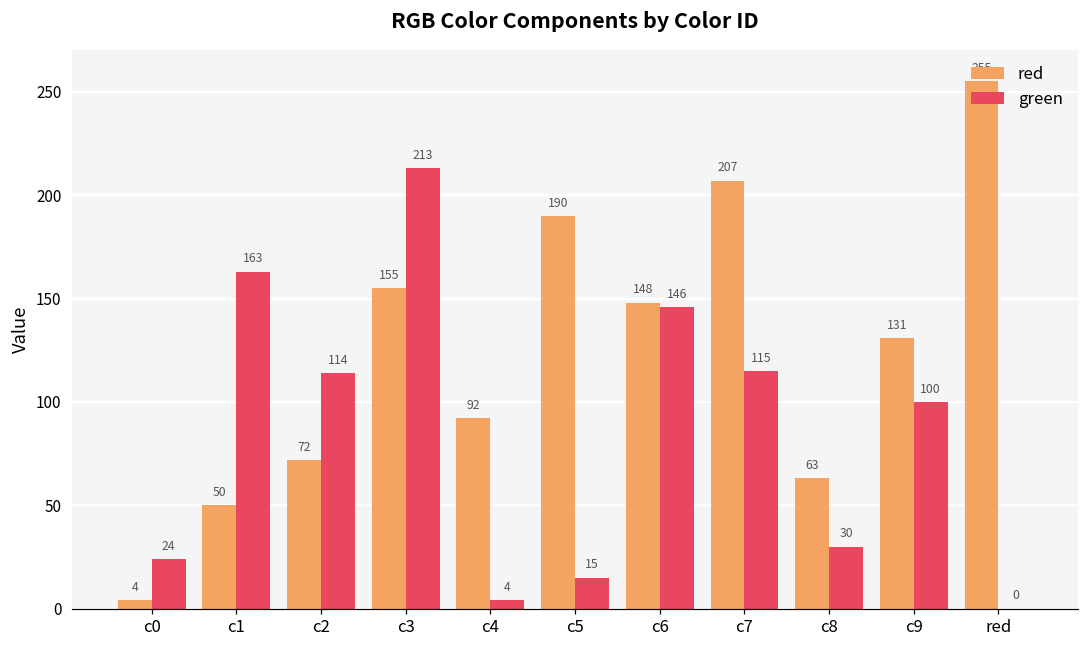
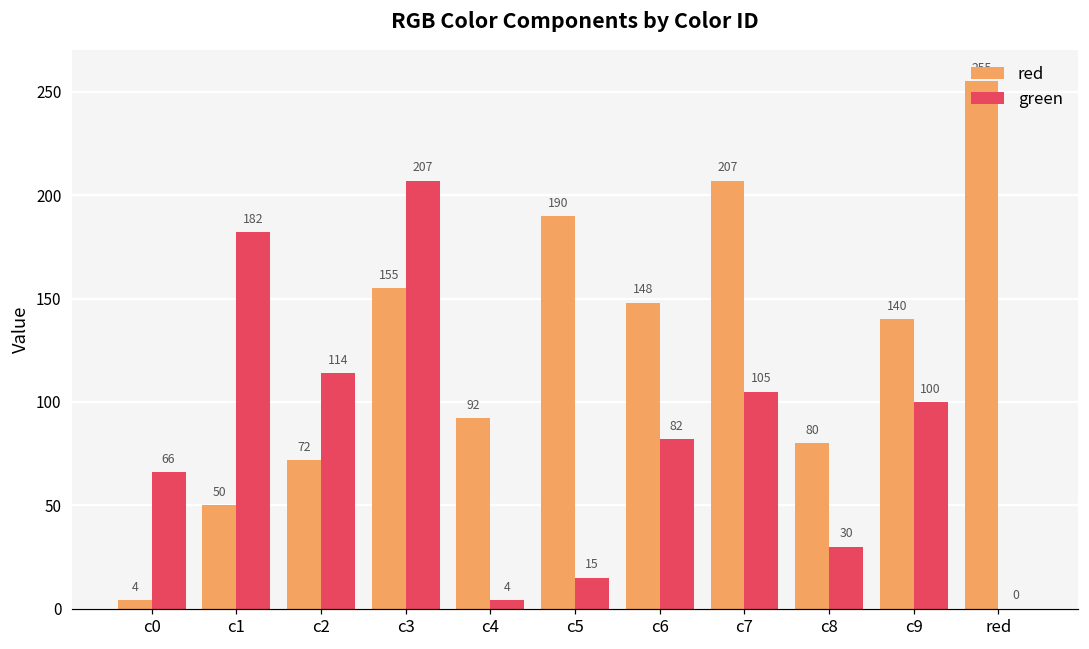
green, c0: 24 -> 66
green, c1: 163 -> 182
green, c3: 213 -> 207
green, c6: 146 -> 82
green, c7: 115 -> 105
red, c8: 63 -> 80
red, c9: 131 -> 140
